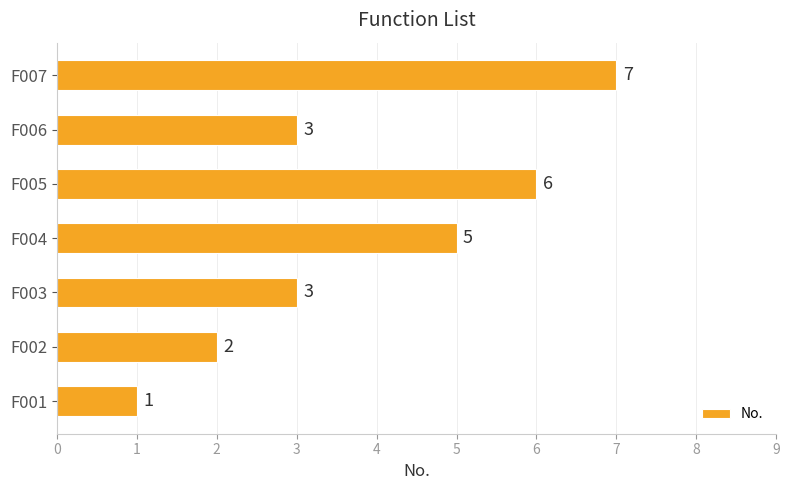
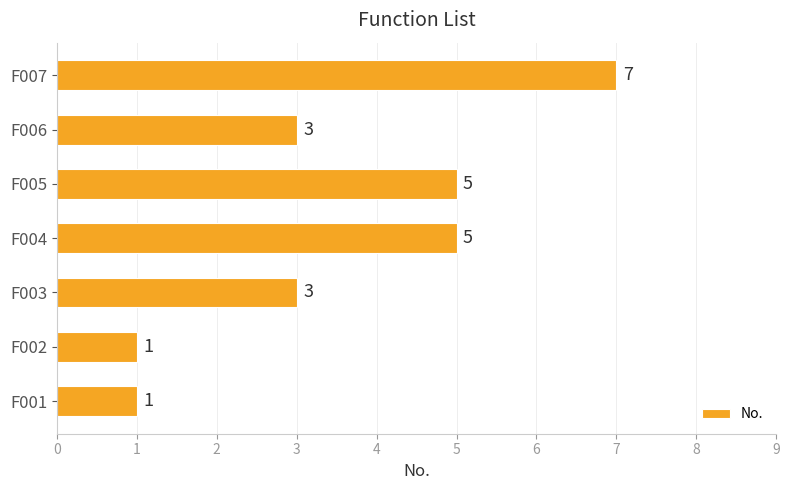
F005: 6 -> 5
F002: 2 -> 1
